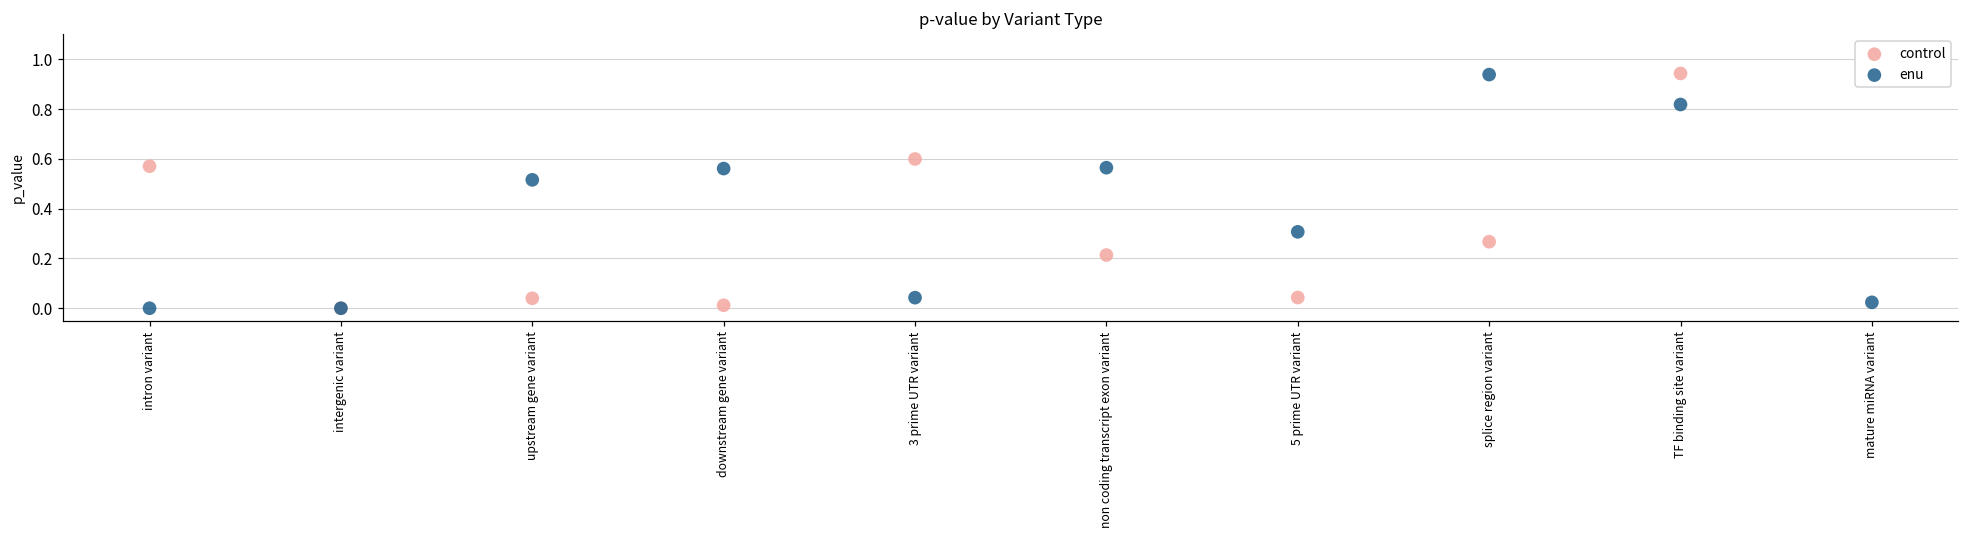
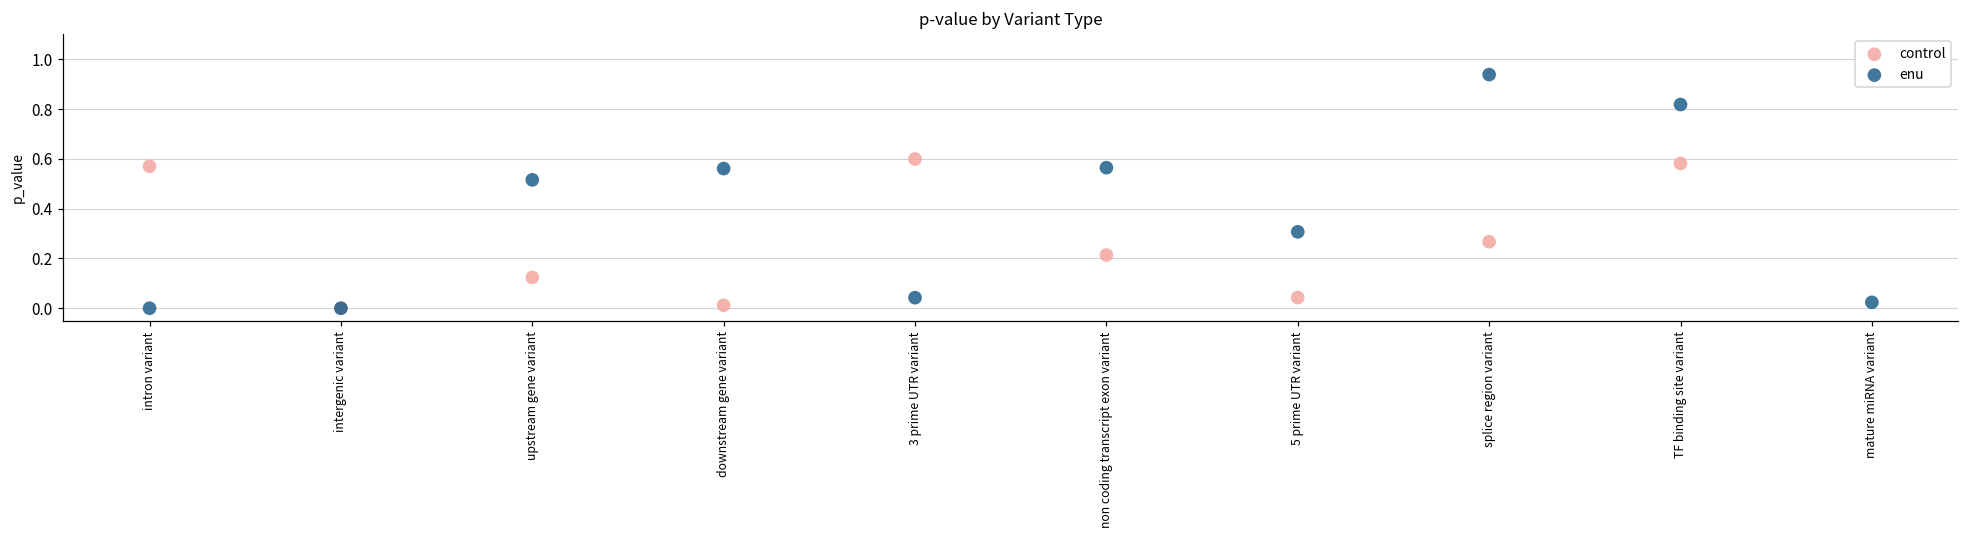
control, upstream gene variant: 0.04 -> 0.12
control, TF binding site variant: 0.94 -> 0.58
